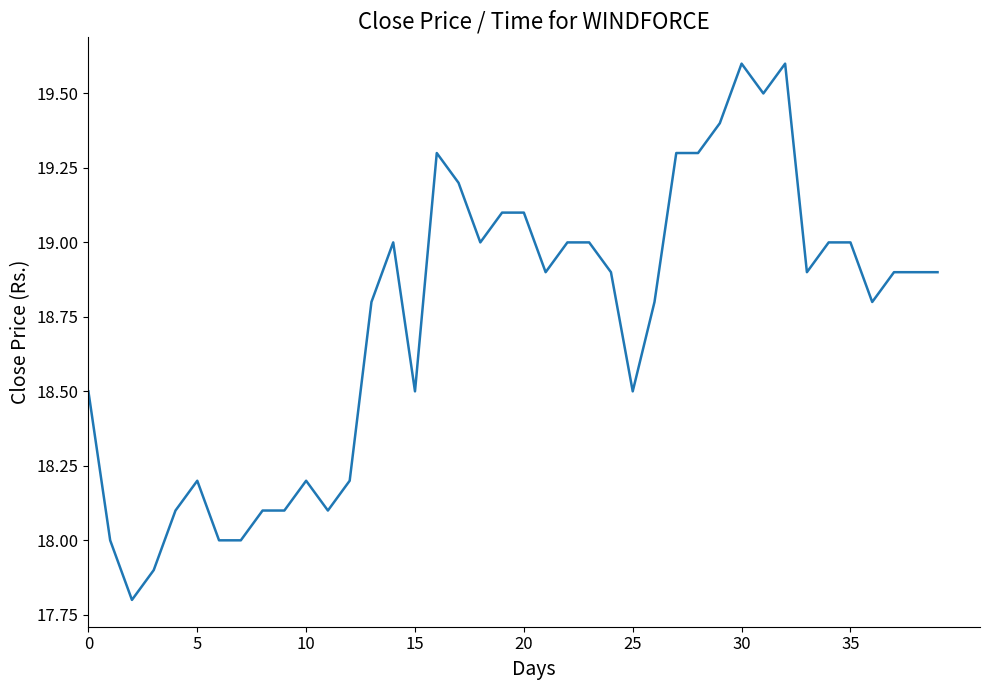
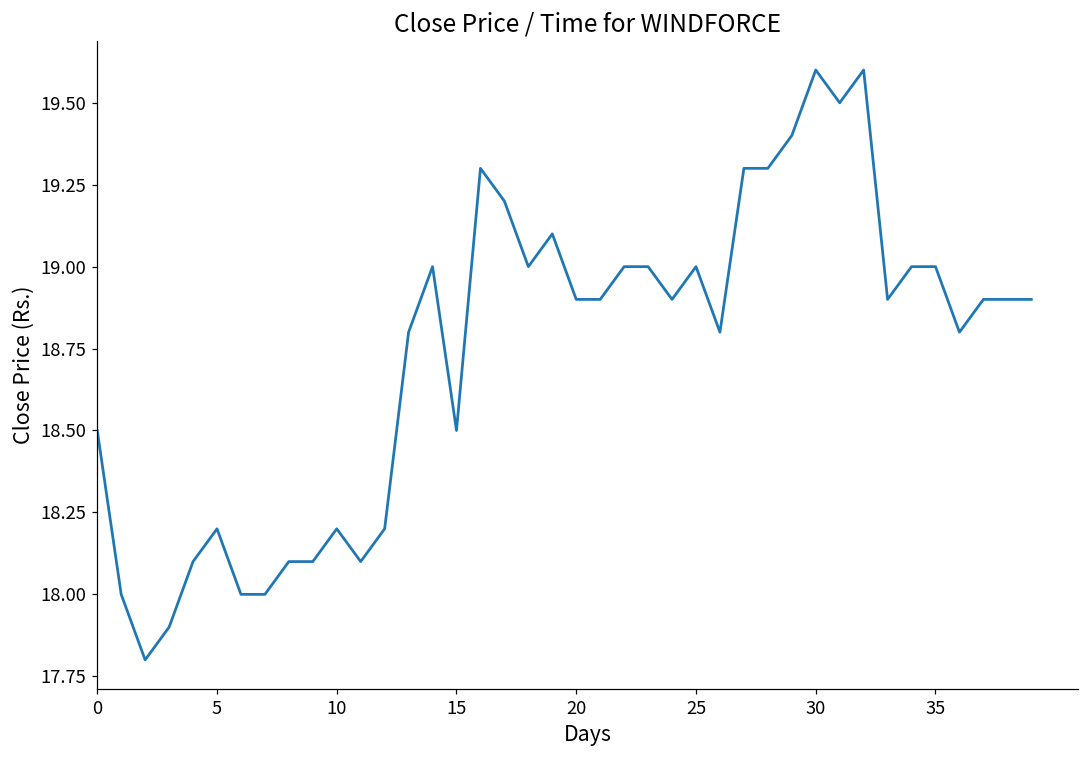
20: 19.1 -> 18.9
25: 18.5 -> 19.0
